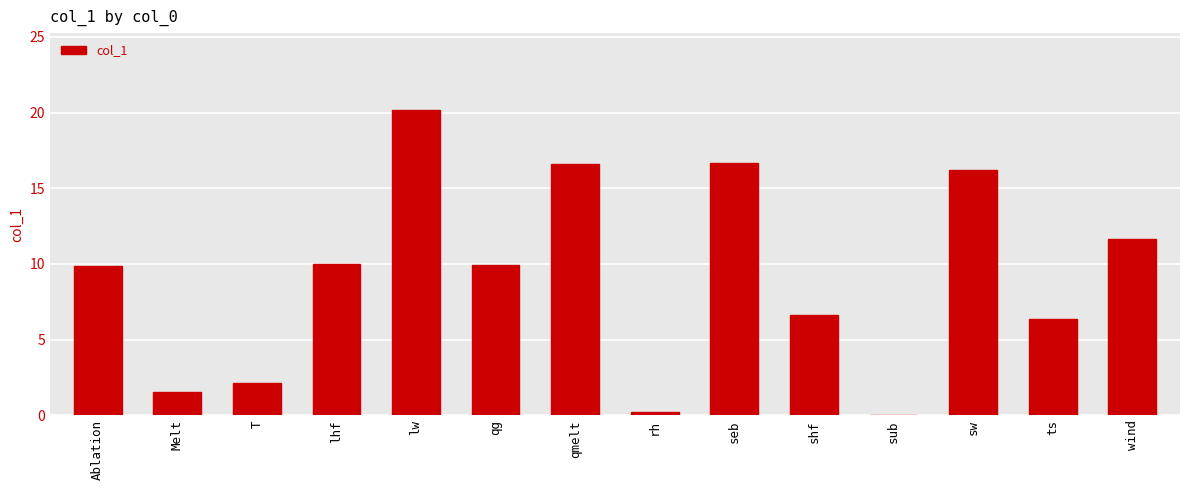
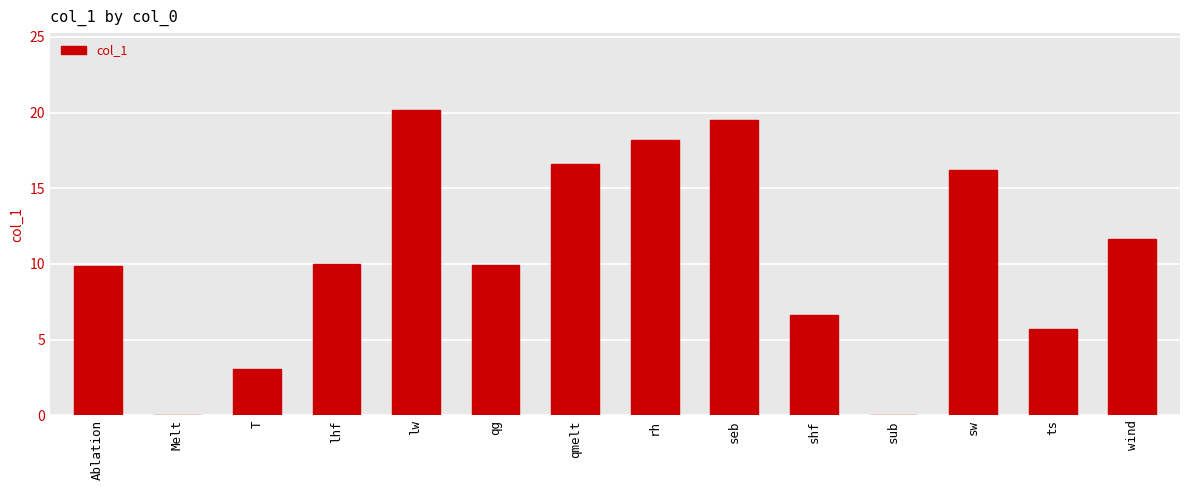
Melt: 1.5 -> 0.0
T: 2.2 -> 3.0
rh: 0.2 -> 18.2
seb: 16.7 -> 19.5
ts: 6.3 -> 5.7
